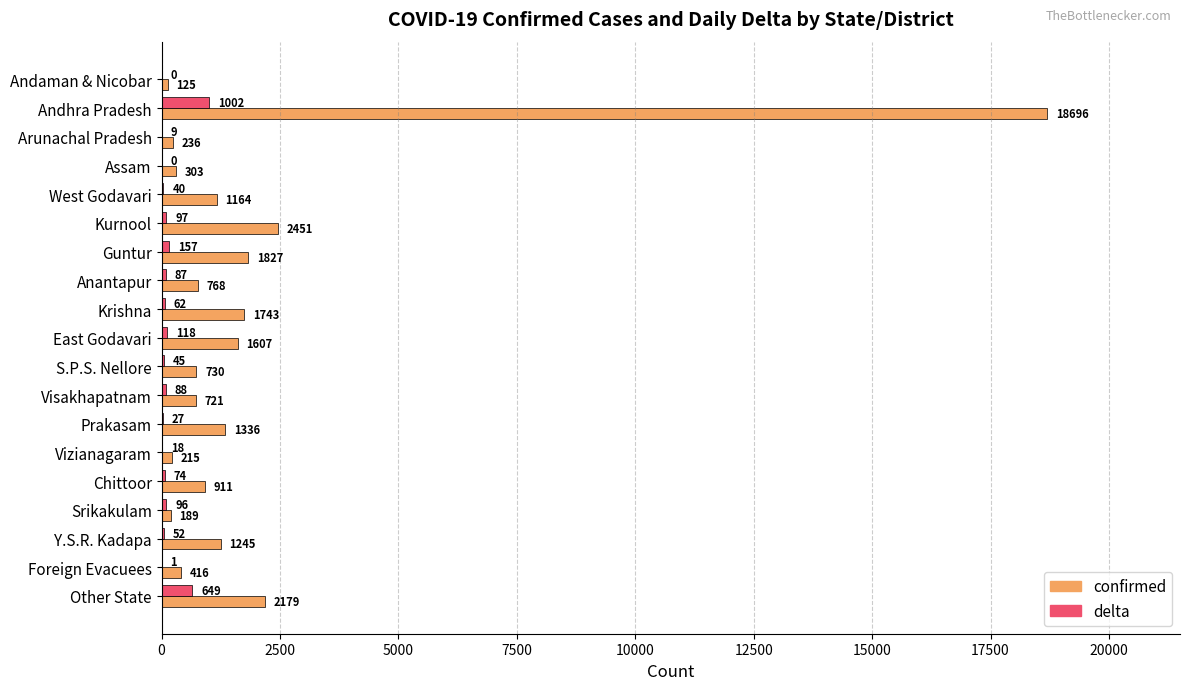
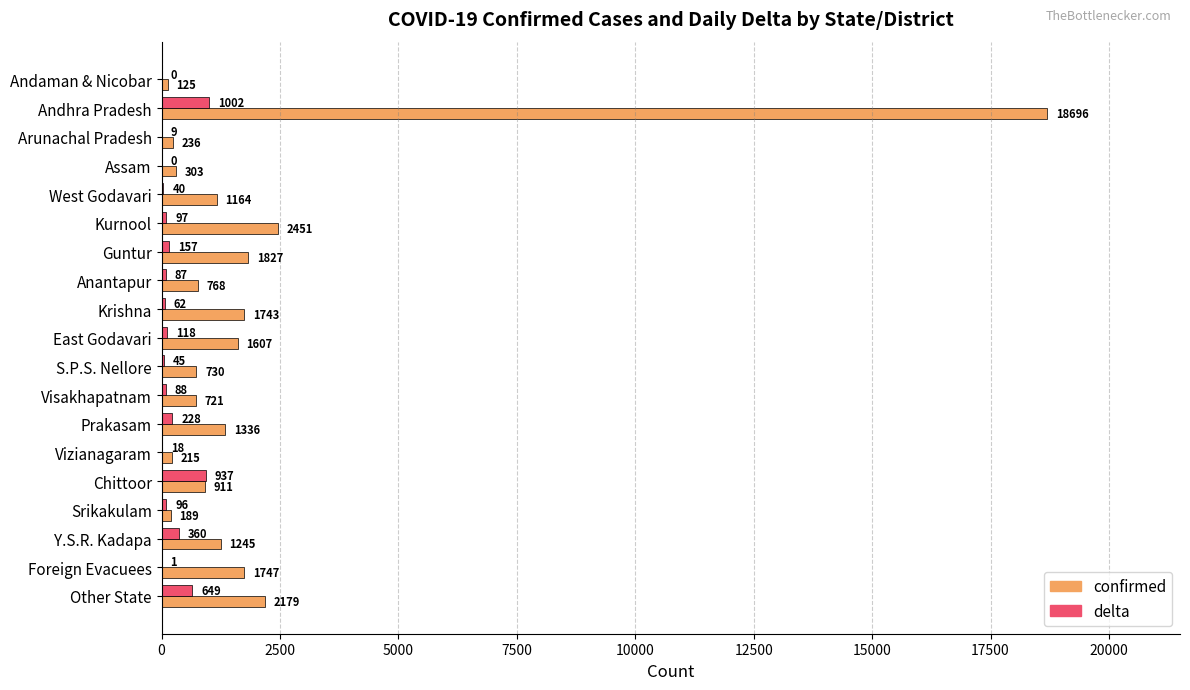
delta, Prakasam: 27 -> 228
delta, Chittoor: 74 -> 937
delta, Y.S.R. Kadapa: 52 -> 360
confirmed, Foreign Evacuees: 416 -> 1747
